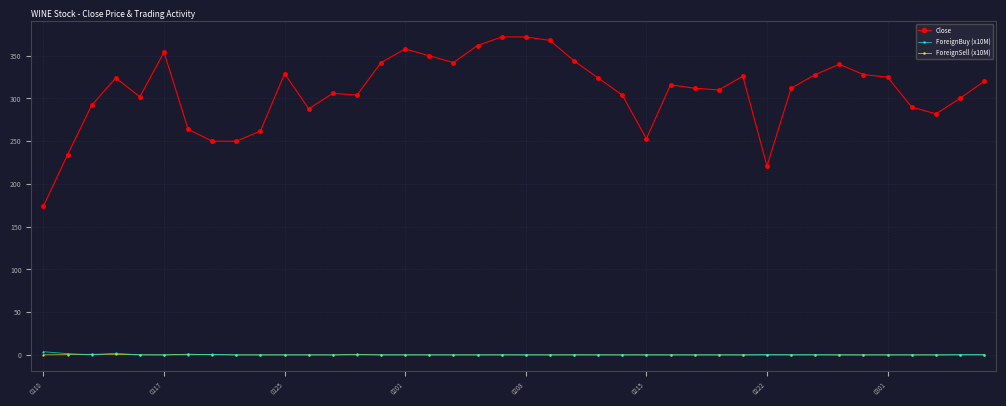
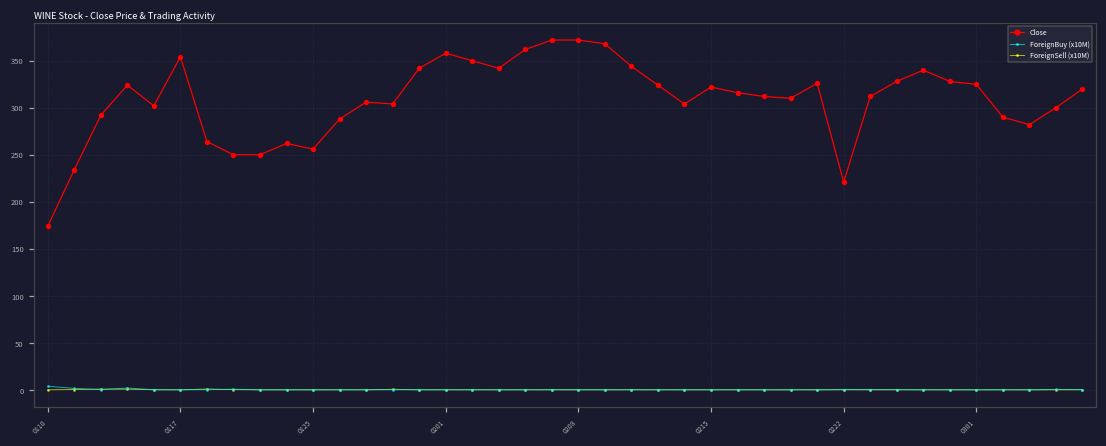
Close, 0125: 330 -> 260
Close, 0215: 250 -> 320
